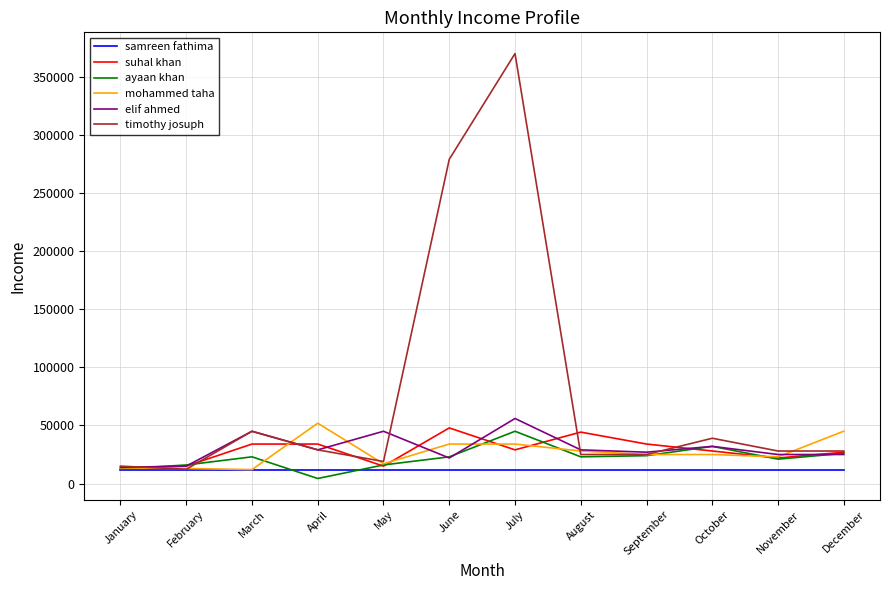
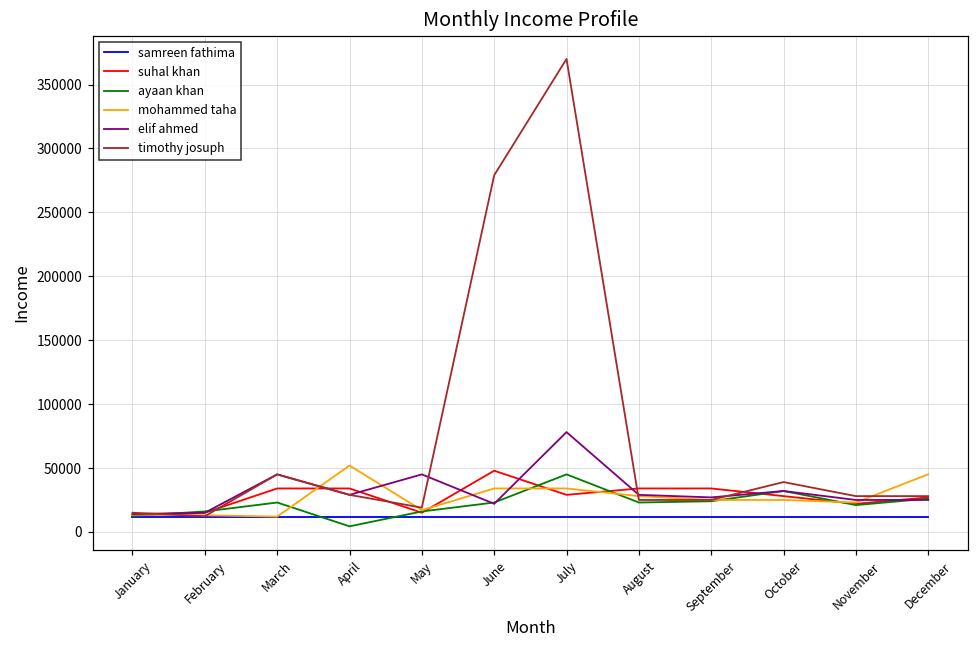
elif ahmed, July: 56000 -> 78000
suhal khan, August: 44000 -> 34000
